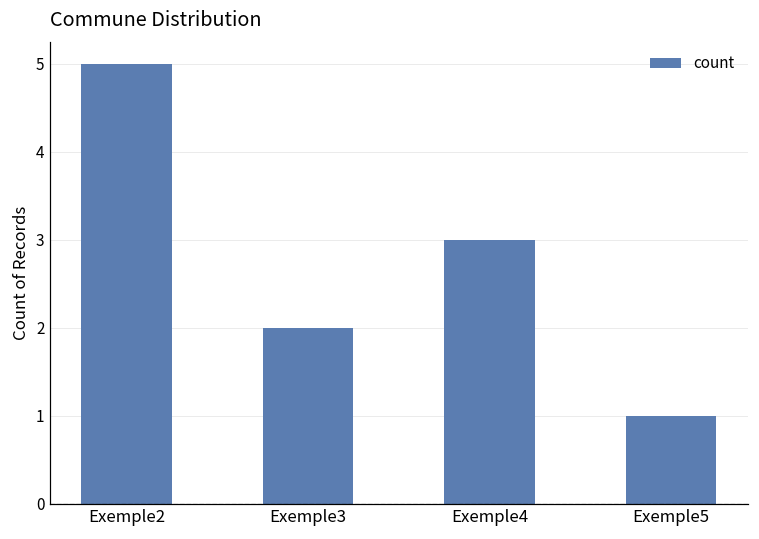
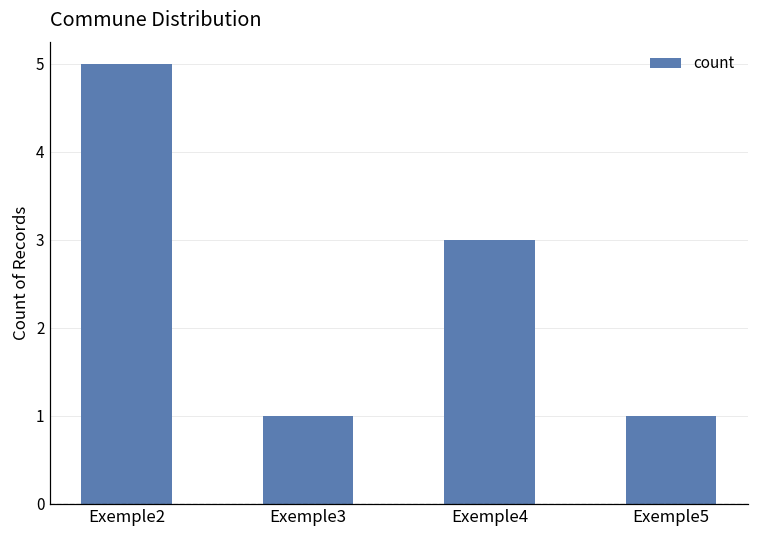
Exemple3: 2 -> 1
